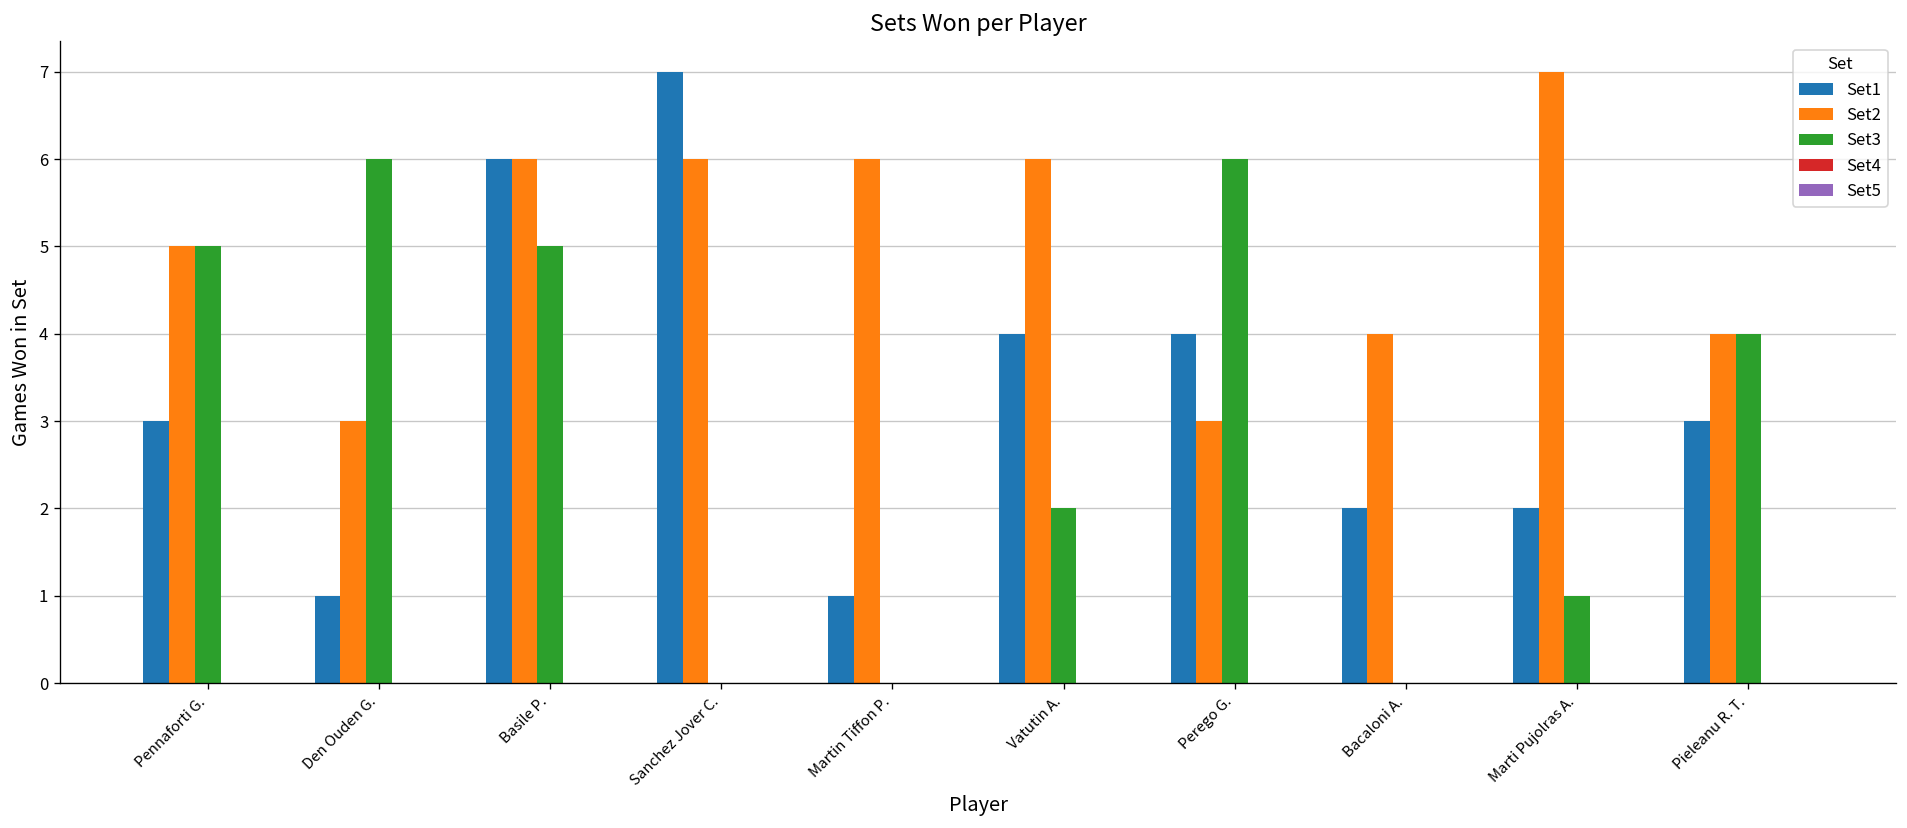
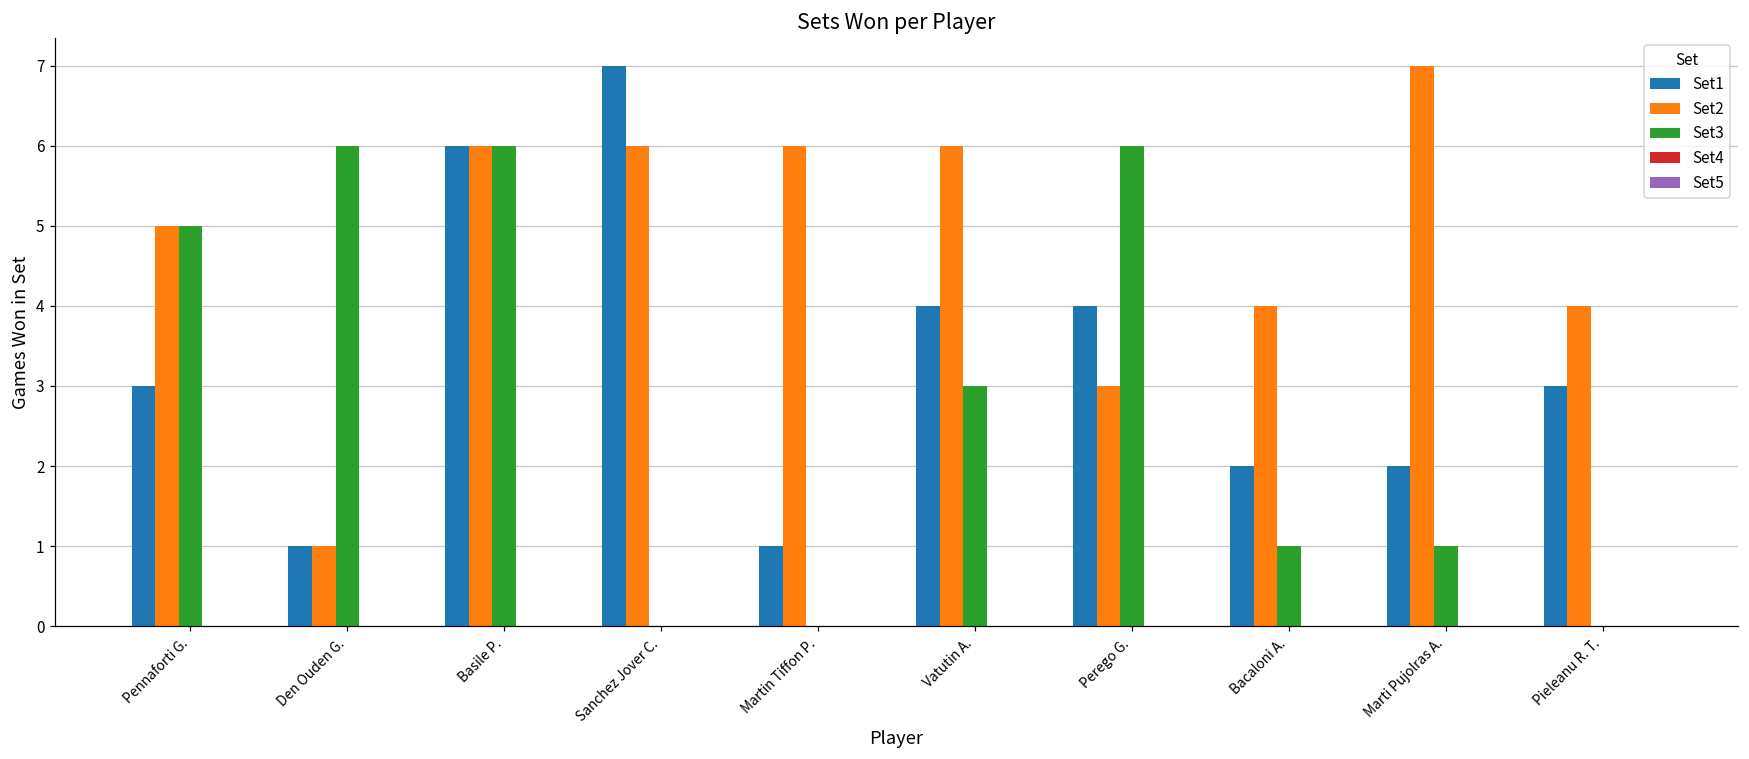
Set2, Den Ouden G.: 3 -> 1
Set3, Basile P.: 5 -> 6
Set3, Vatutin A.: 2 -> 3
Set3, Bacaloni A.: 0 -> 1
Set3, Pieleanu R. T.: 4 -> 0
